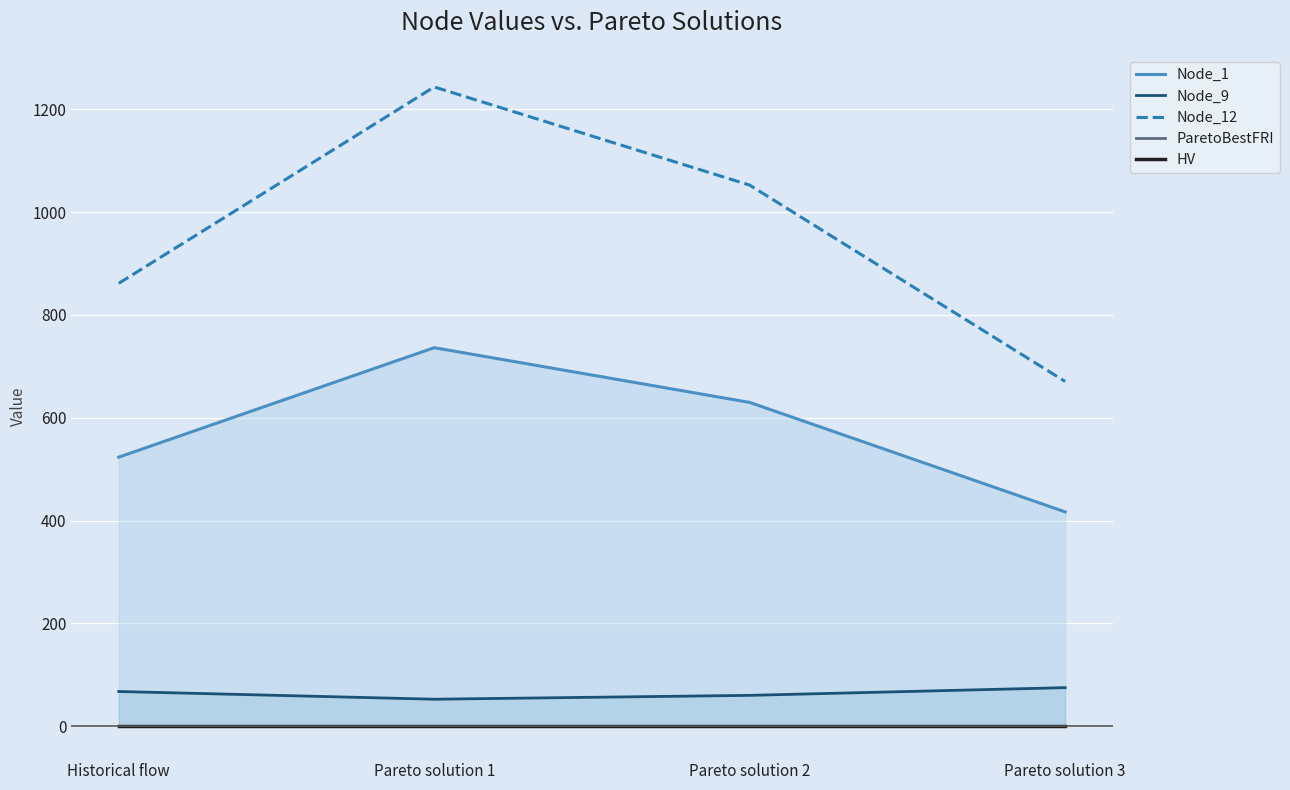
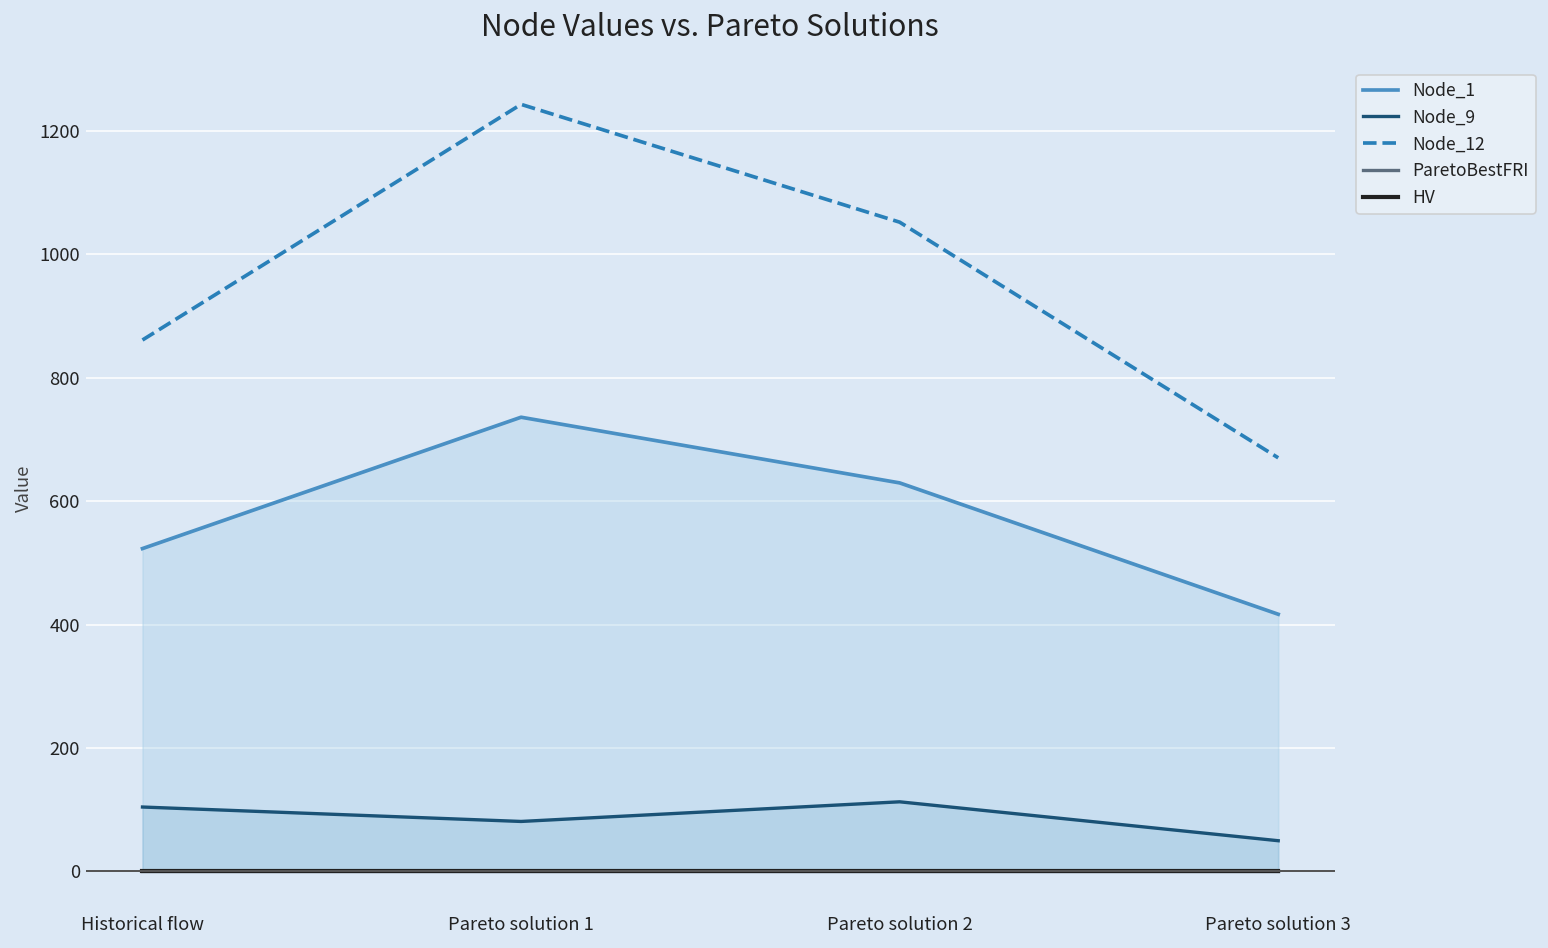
Node_9, Historical flow: 70 -> 100
Node_9, Pareto solution 1: 50 -> 80
Node_9, Pareto solution 2: 60 -> 110
Node_9, Pareto solution 3: 70 -> 50
